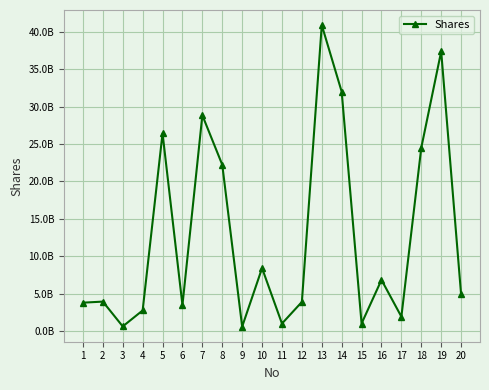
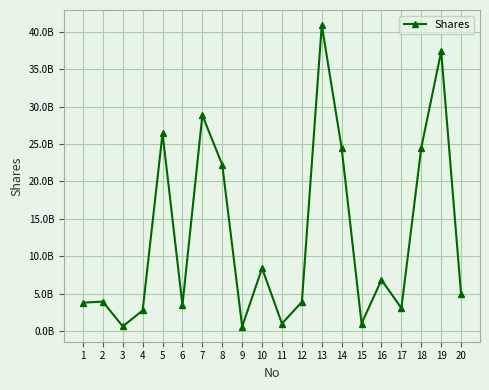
14: 32000000000 -> 24000000000
17: 2000000000 -> 3000000000
